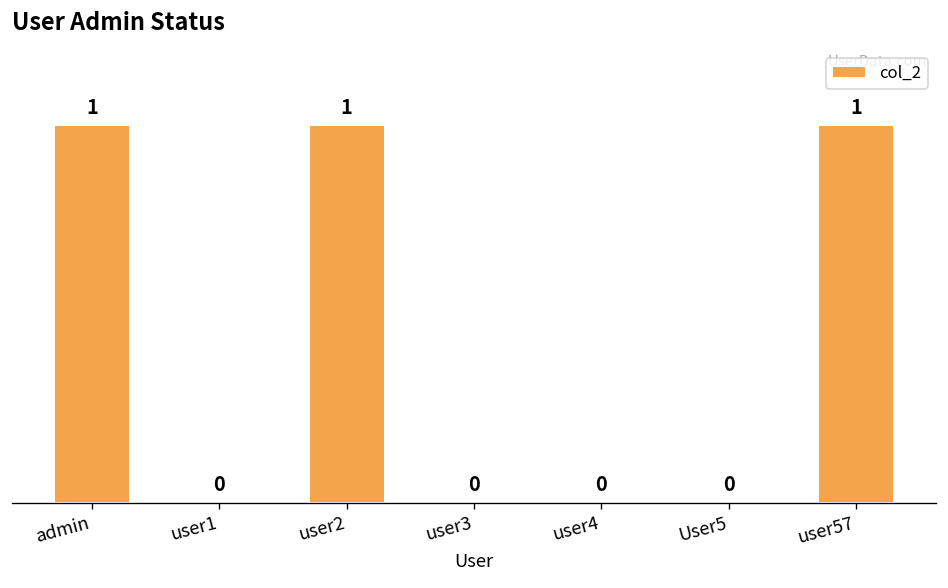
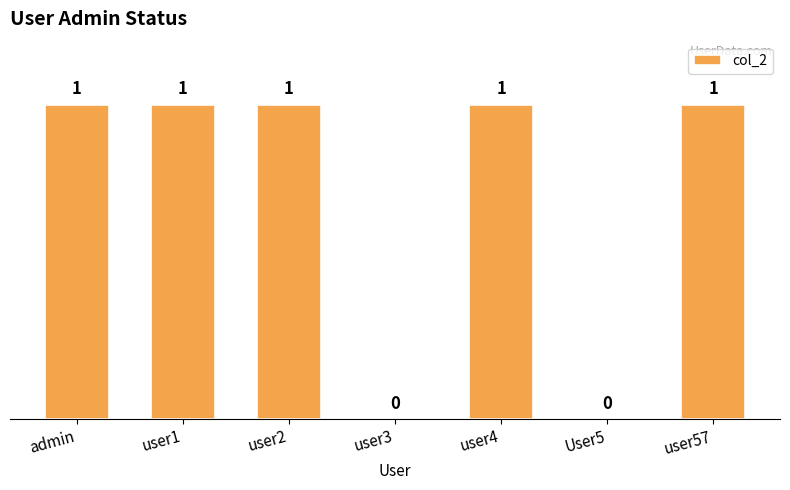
user1: 0 -> 1
user4: 0 -> 1
